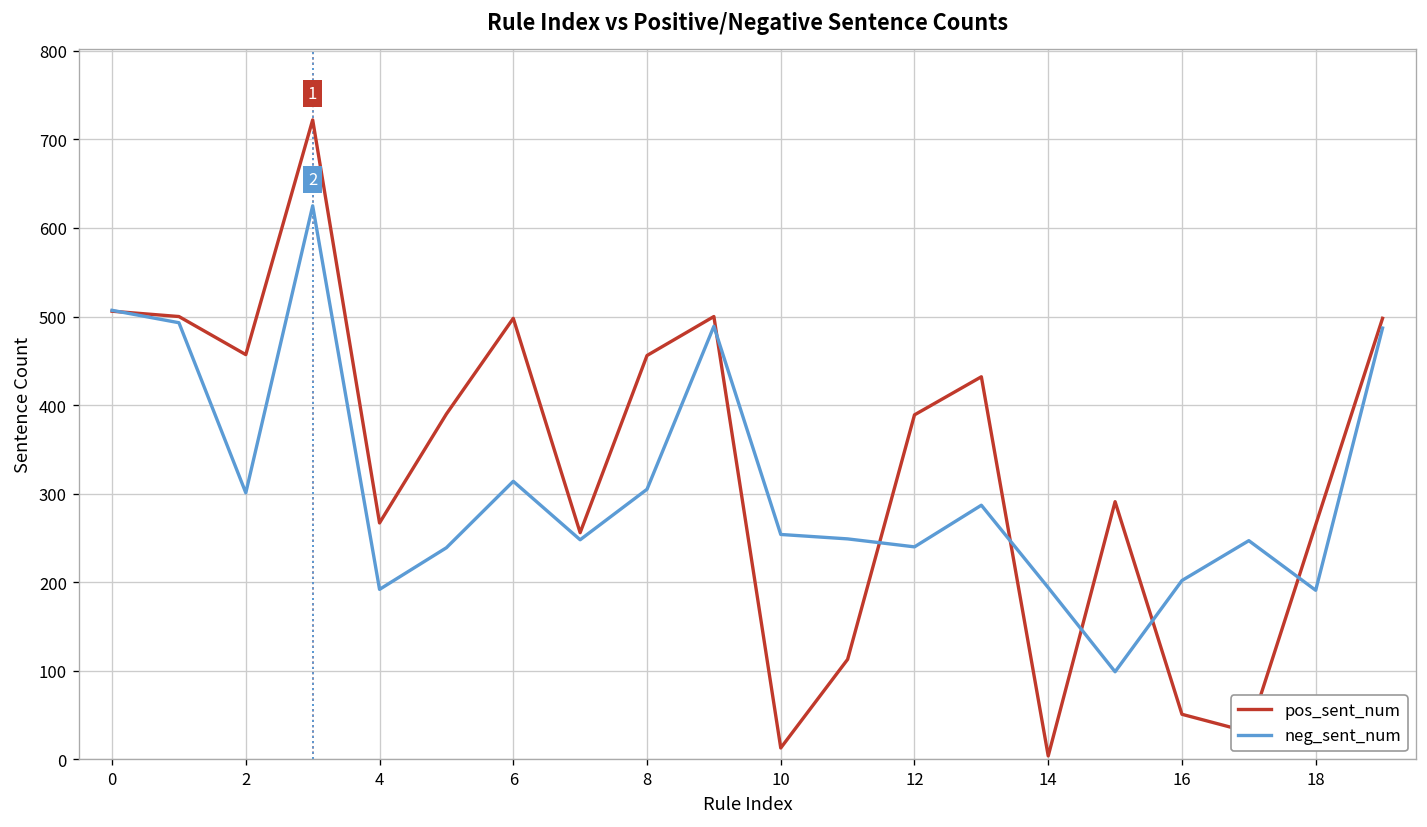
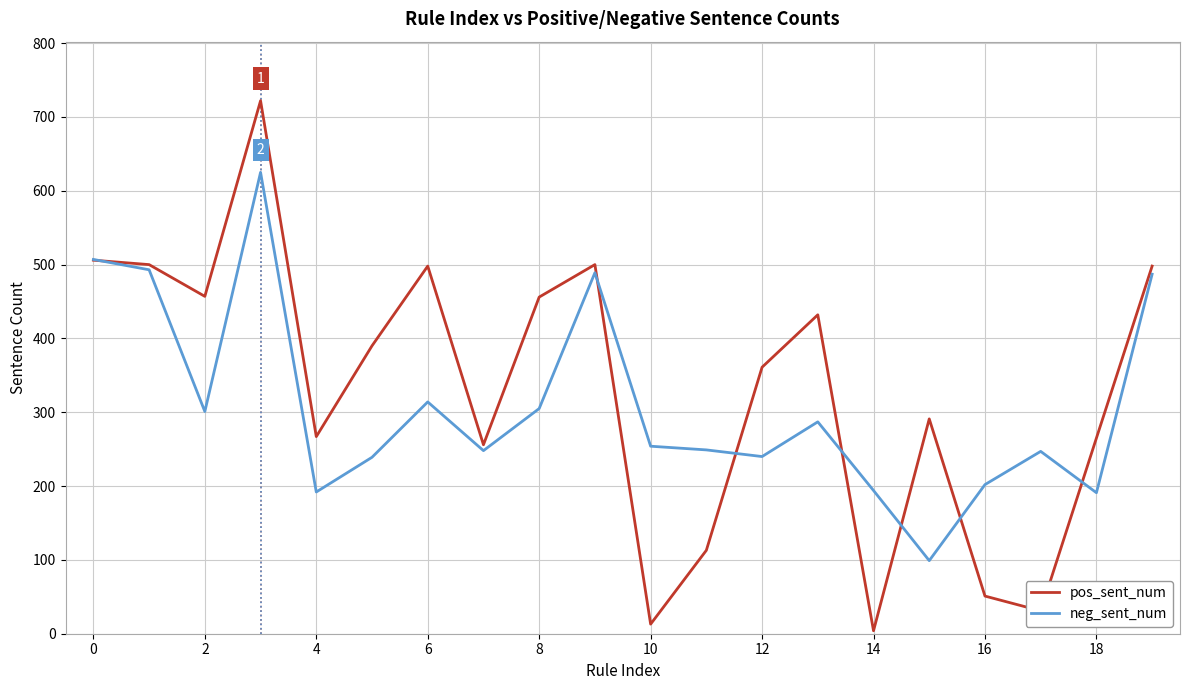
pos_sent_num, 12: 390 -> 360
